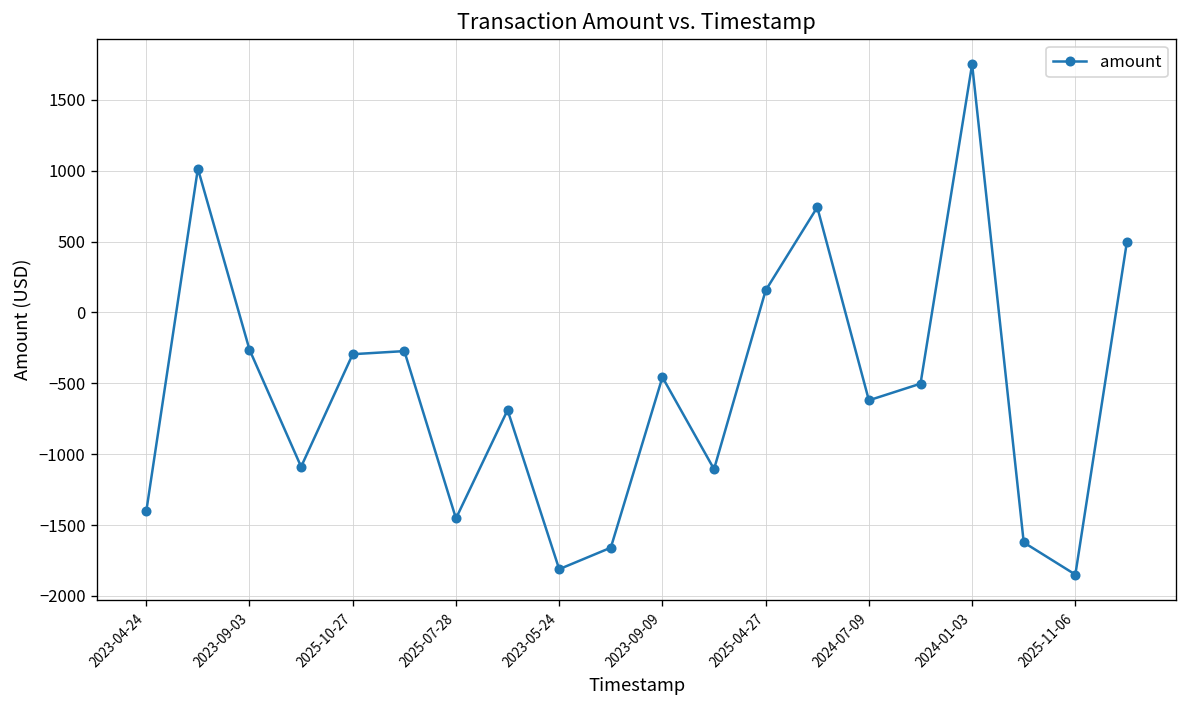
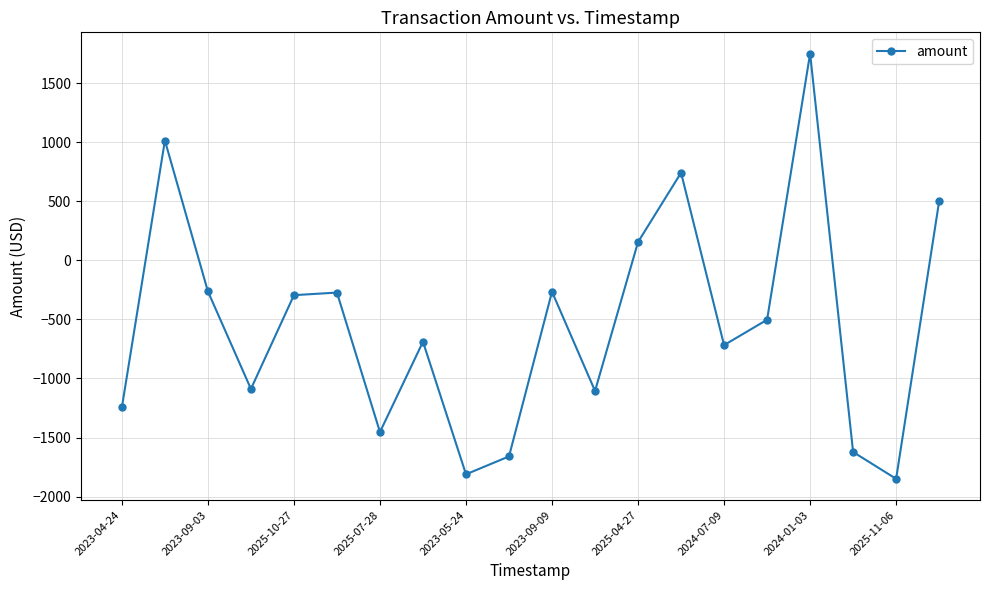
2023-04-24: -1400 -> -1240
2023-09-09: -460 -> -270
2024-07-09: -620 -> -720
